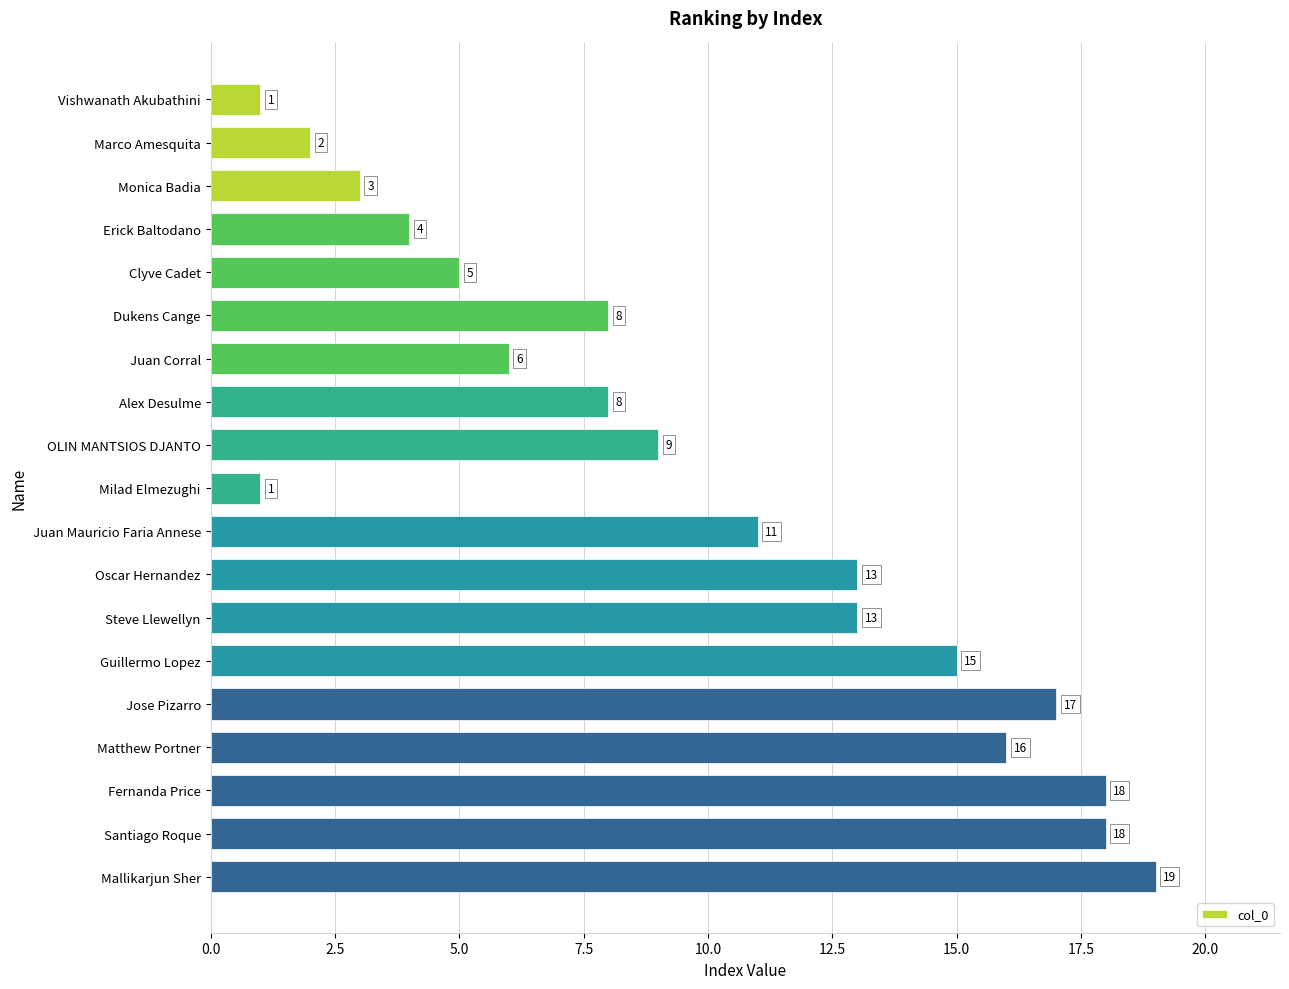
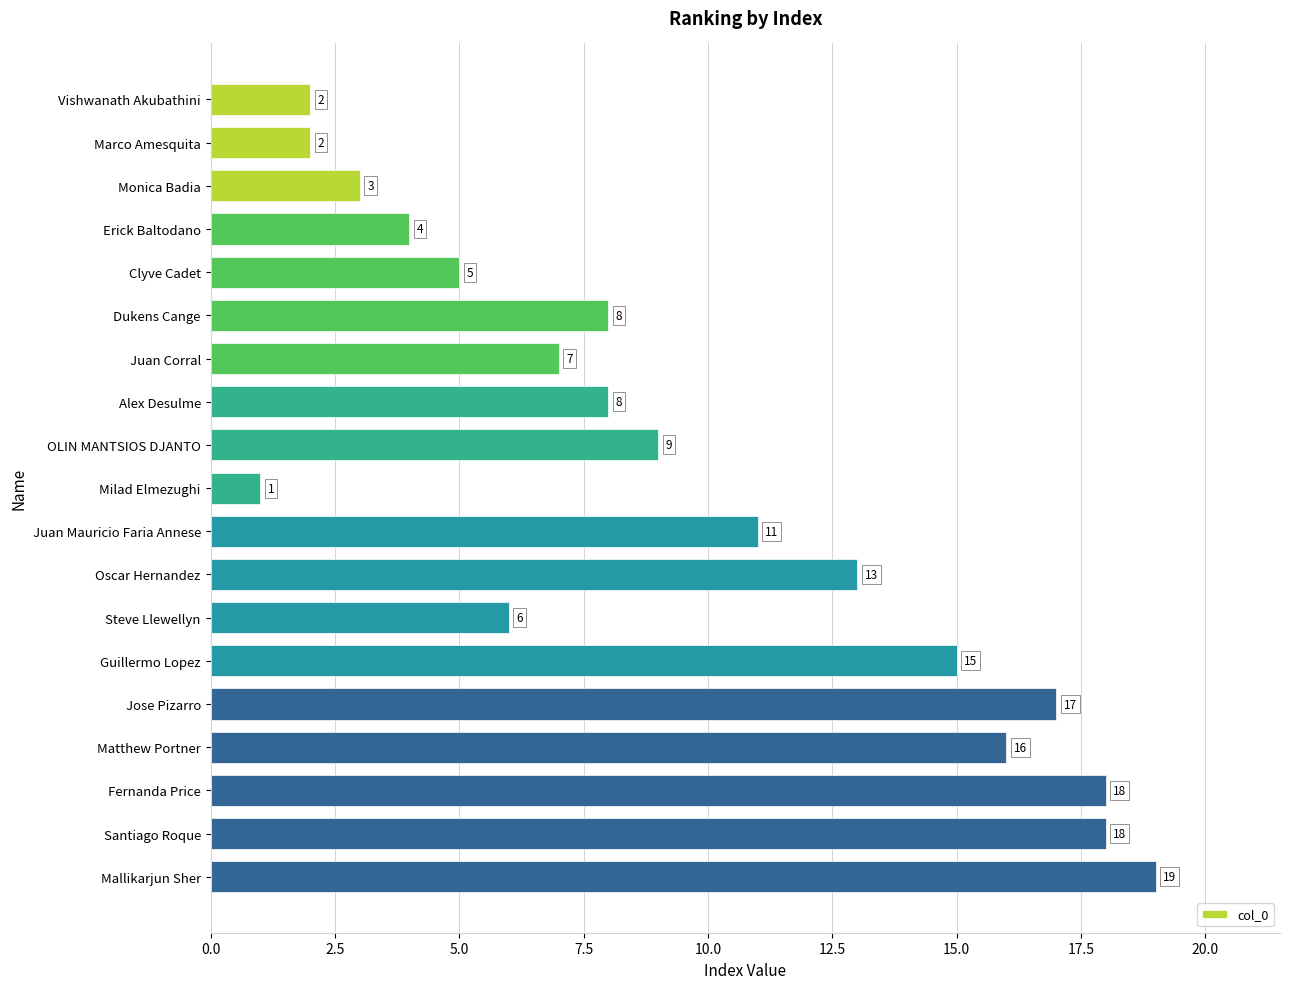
Vishwanath Akubathini: 1 -> 2
Juan Corral: 6 -> 7
Steve Llewellyn: 13 -> 6
